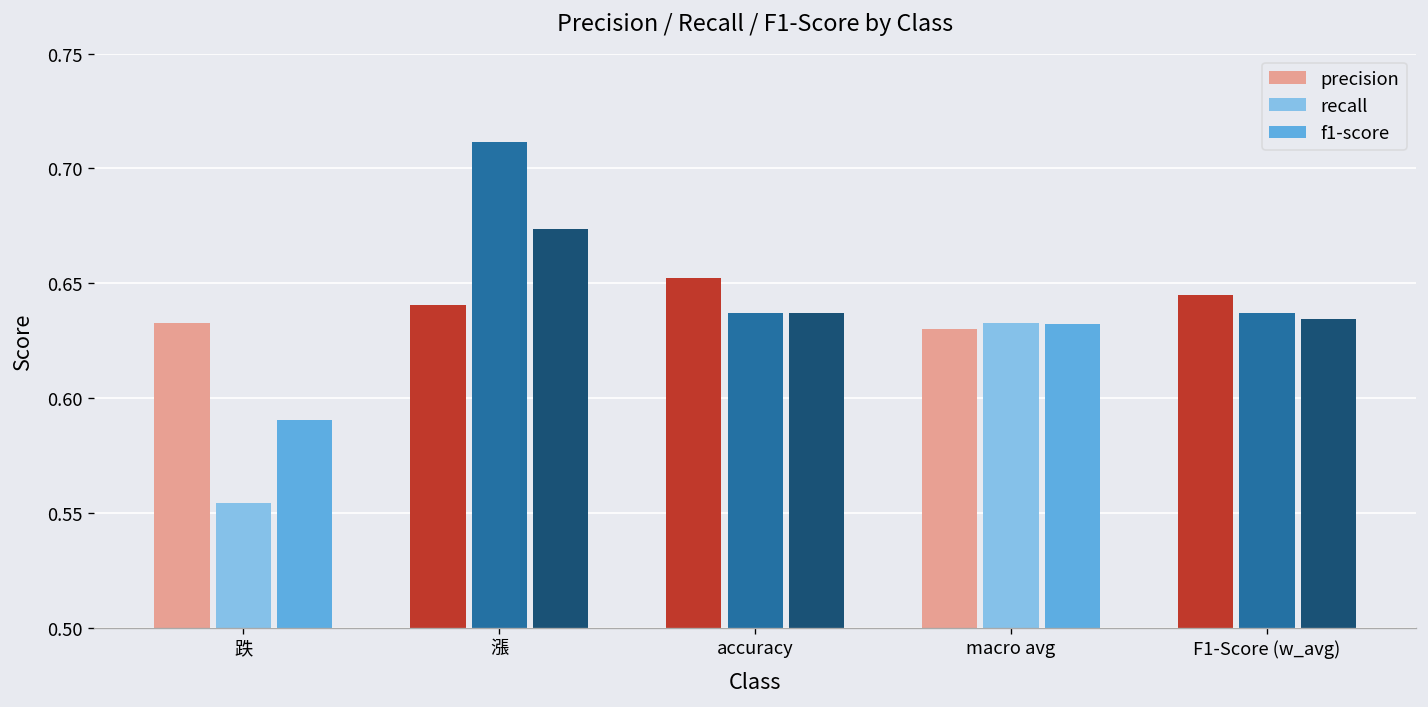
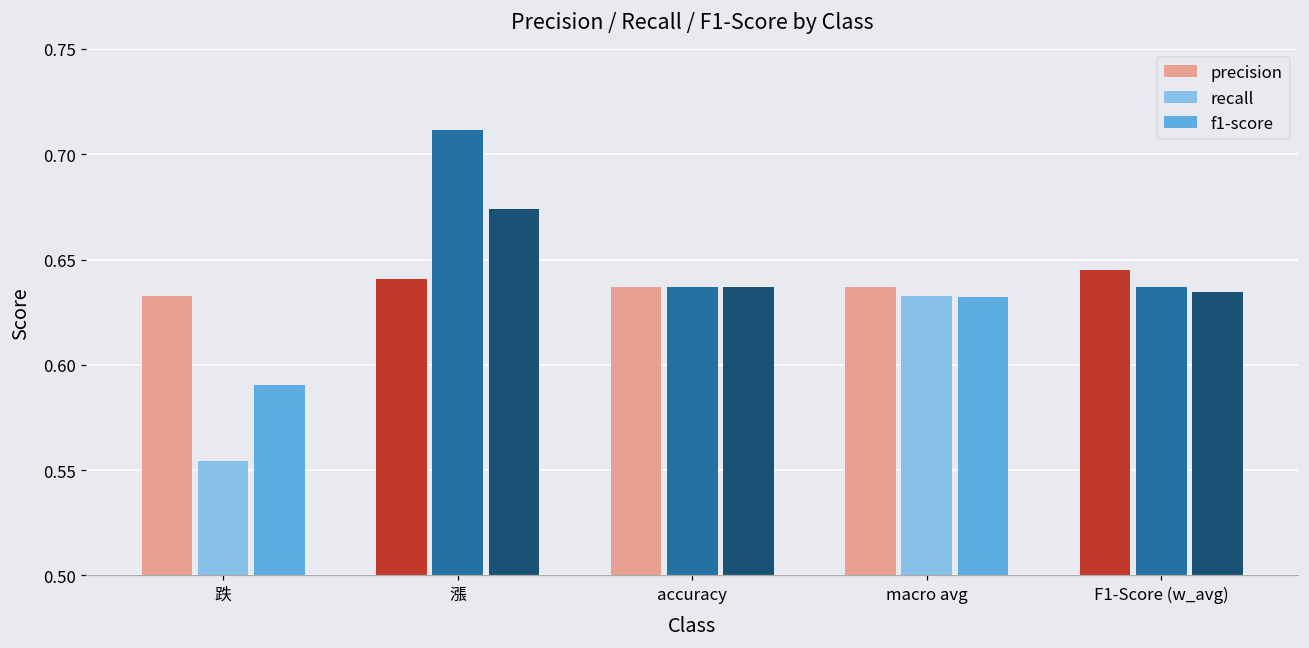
precision, accuracy: 0.652 -> 0.637
precision, macro avg: 0.630 -> 0.637
